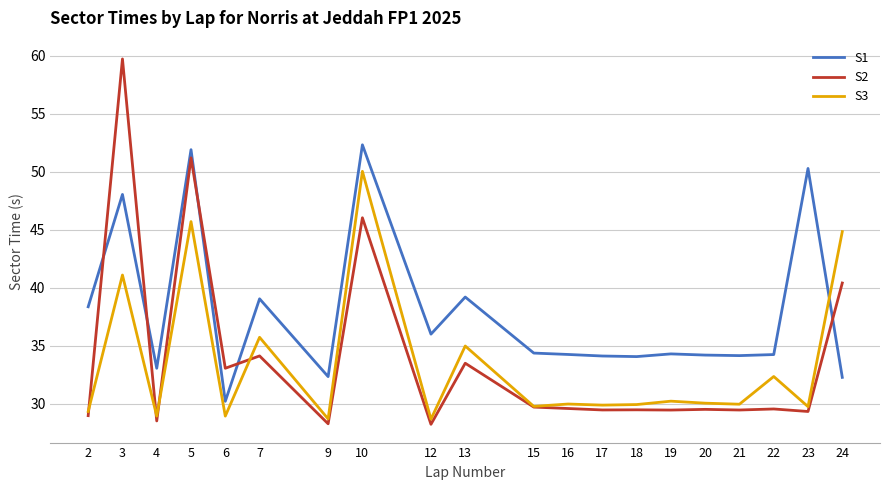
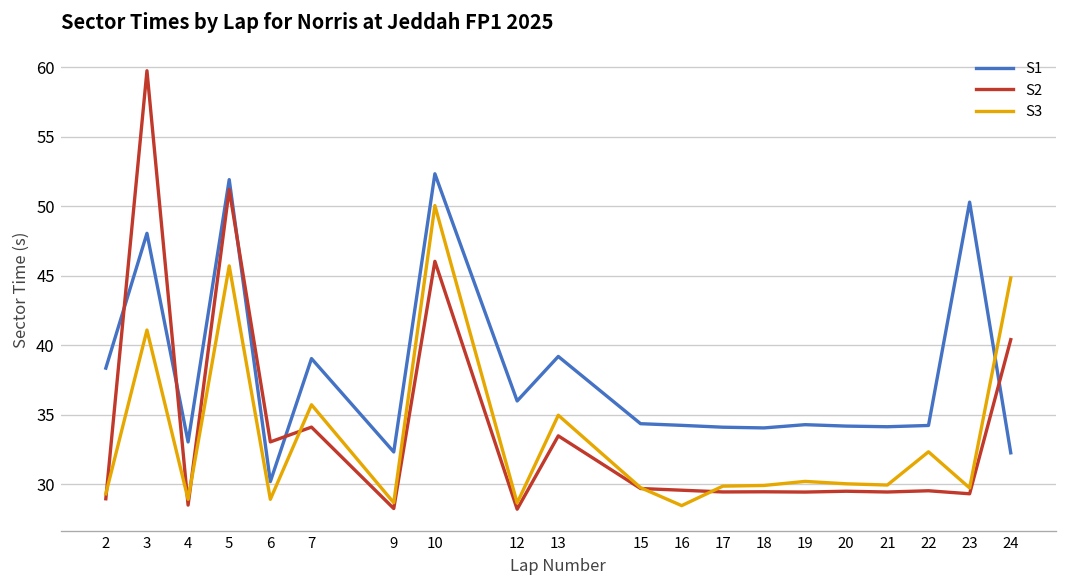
S3, 16: 30.0 -> 28.5
